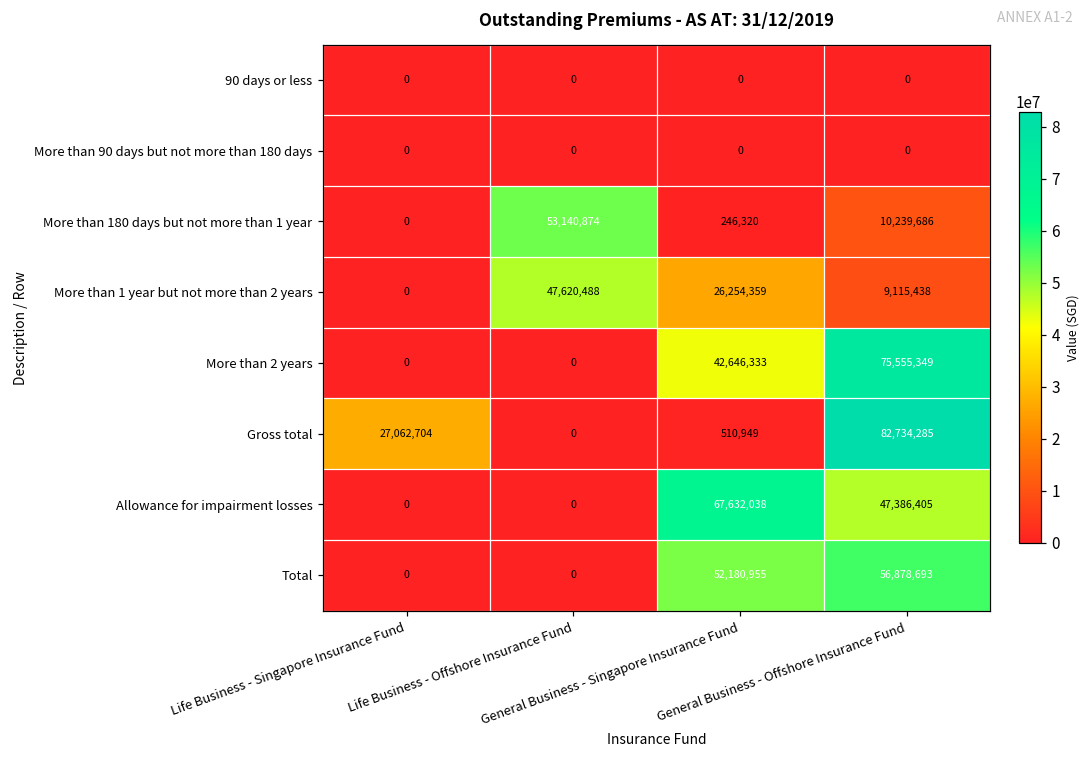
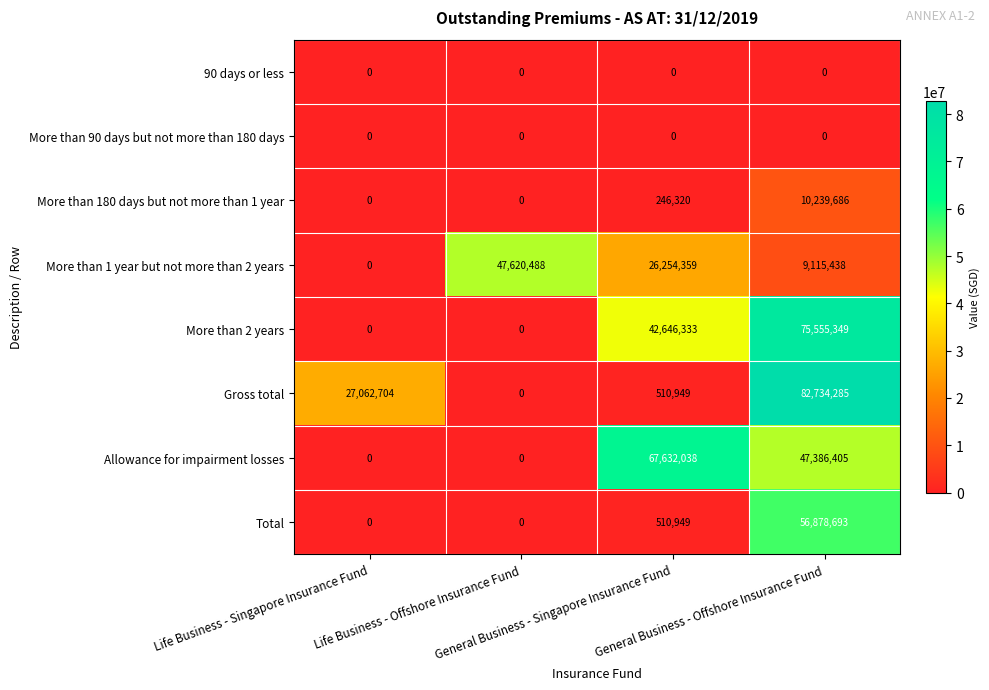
More than 180 days but not more than 1 year, Life Business - Offshore Insurance Fund: 53,140,874 -> 0
Total, General Business - Singapore Insurance Fund: 52,180,955 -> 510,949
